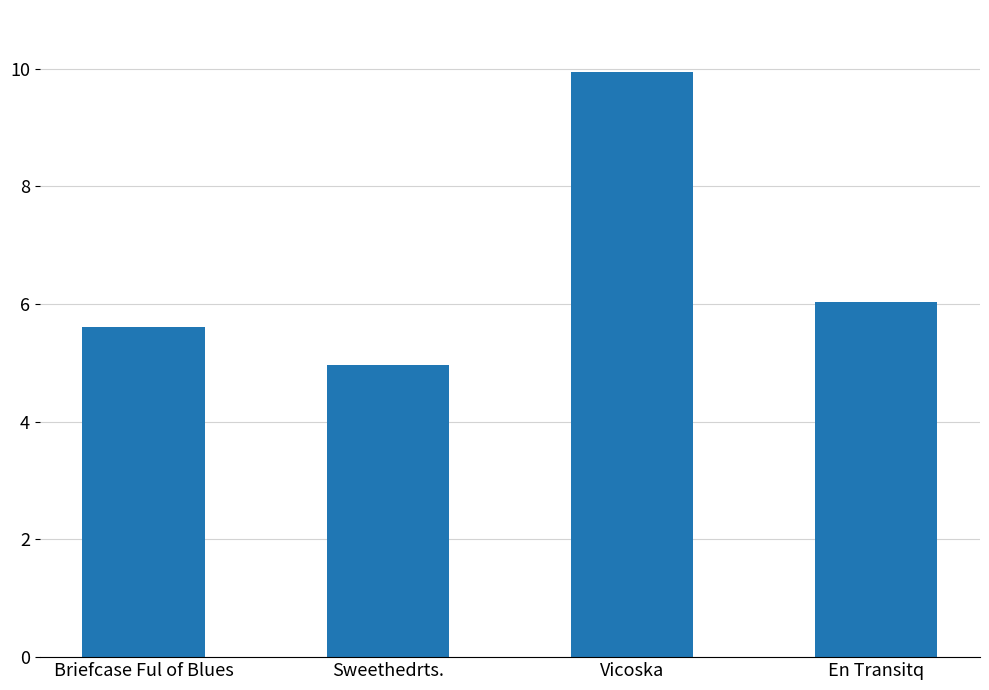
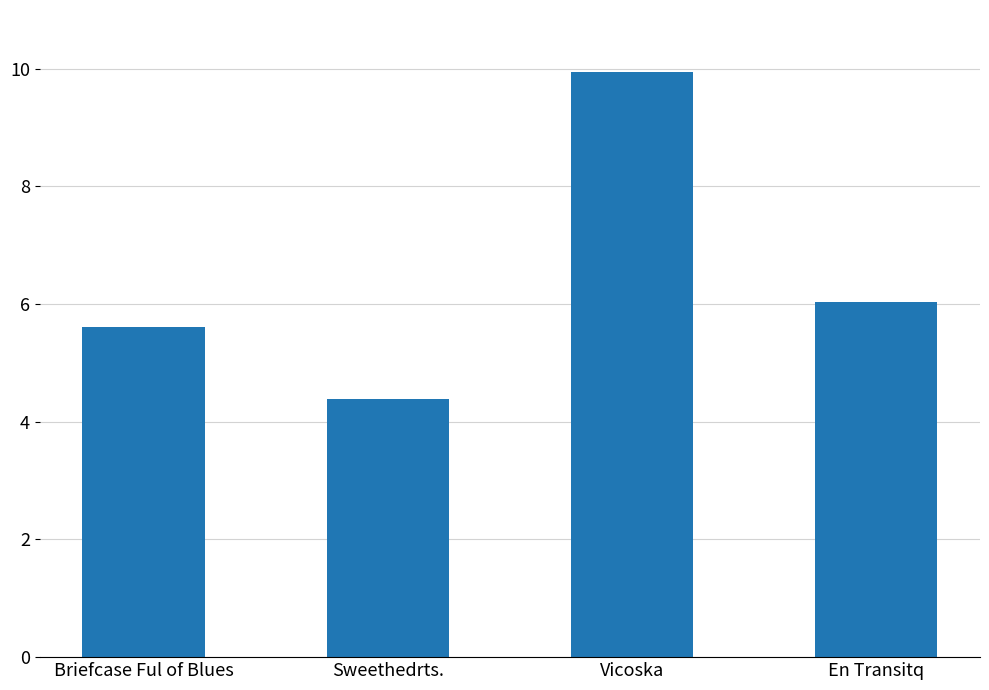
Sweethedrts.: 5.0 -> 4.4
